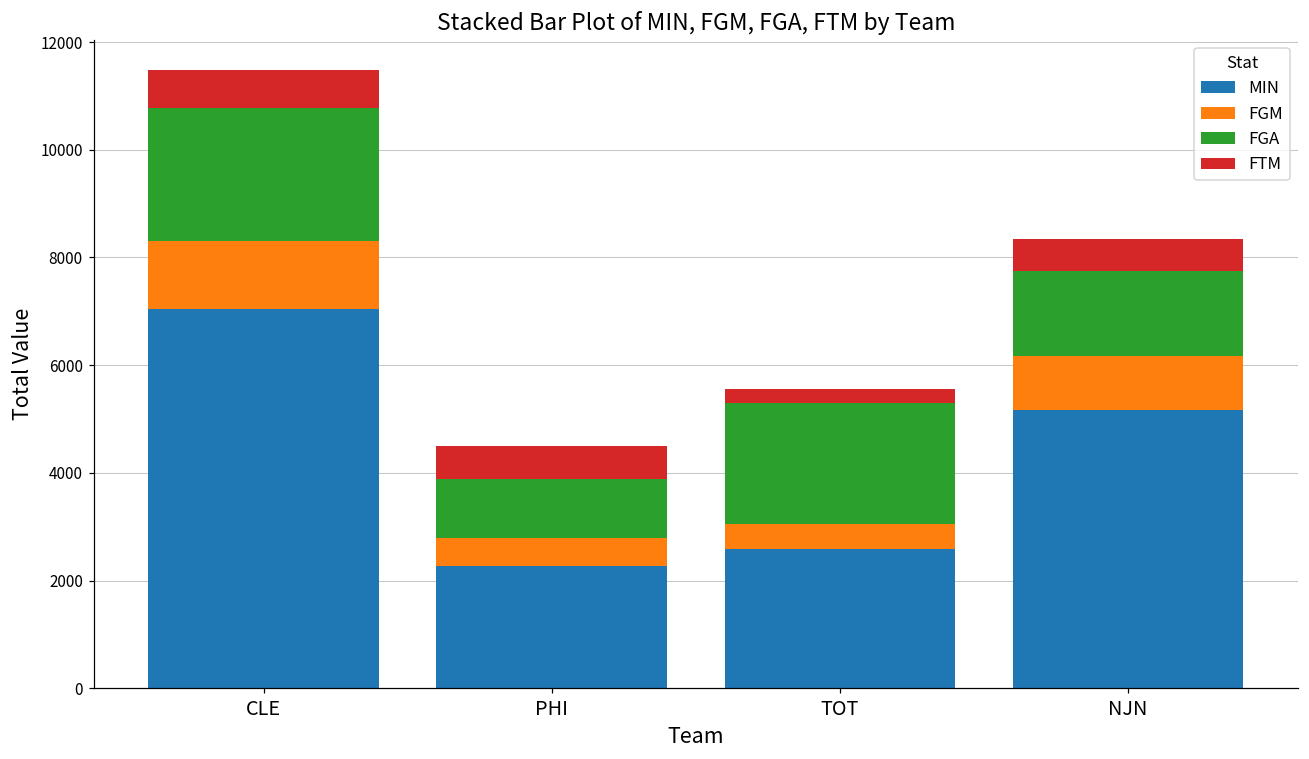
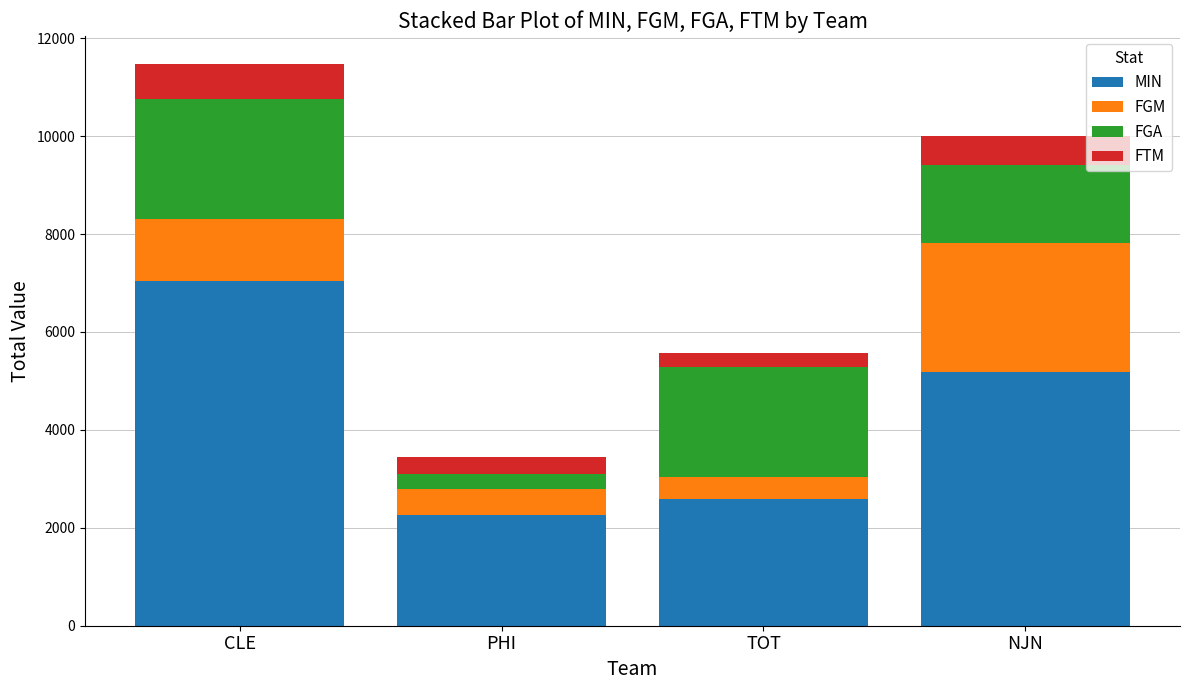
FGA, PHI: 1100 -> 300
FTM, PHI: 600 -> 400
FGM, NJN: 1000 -> 2600
